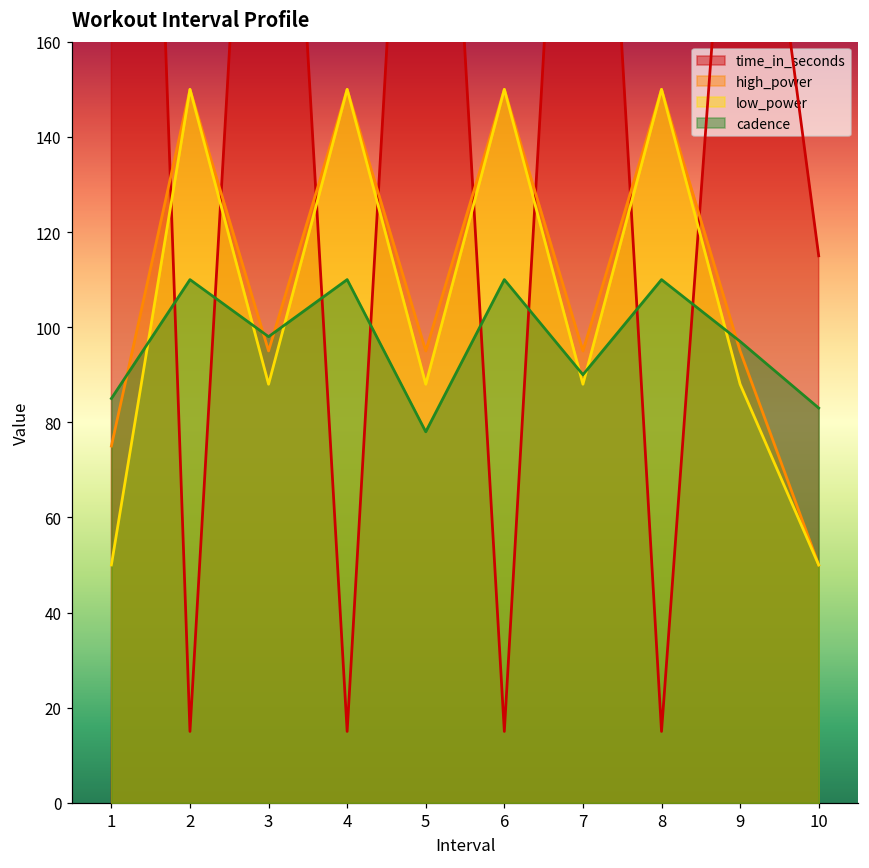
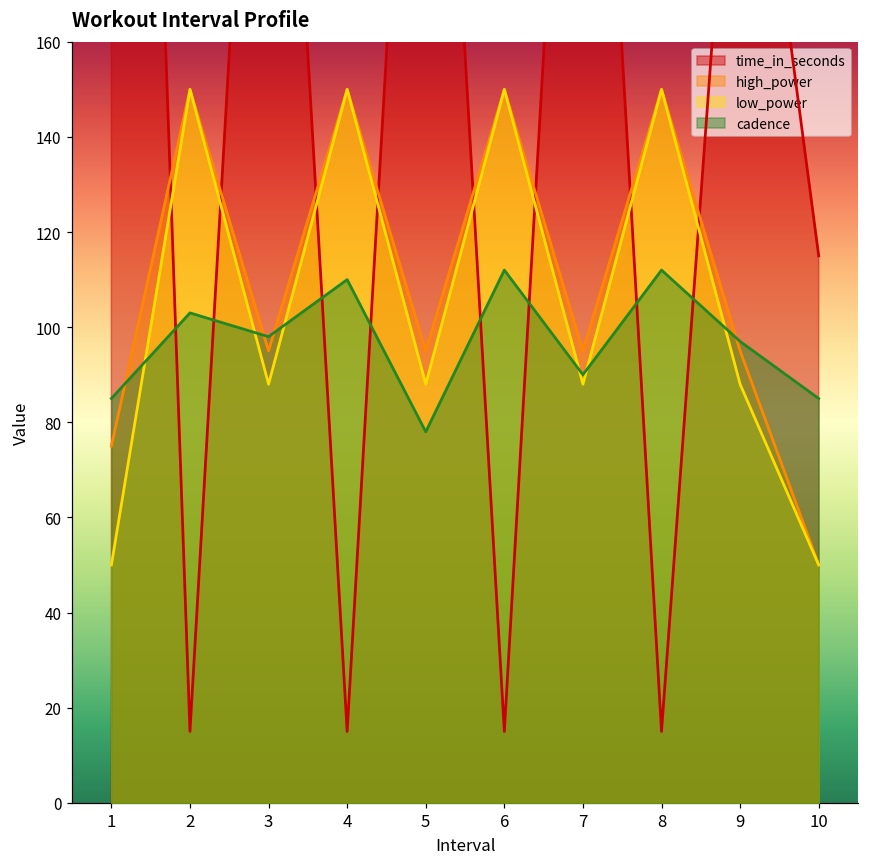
cadence, 2: 110 -> 103
cadence, 6: 110 -> 112
cadence, 8: 110 -> 112
cadence, 10: 83 -> 85
